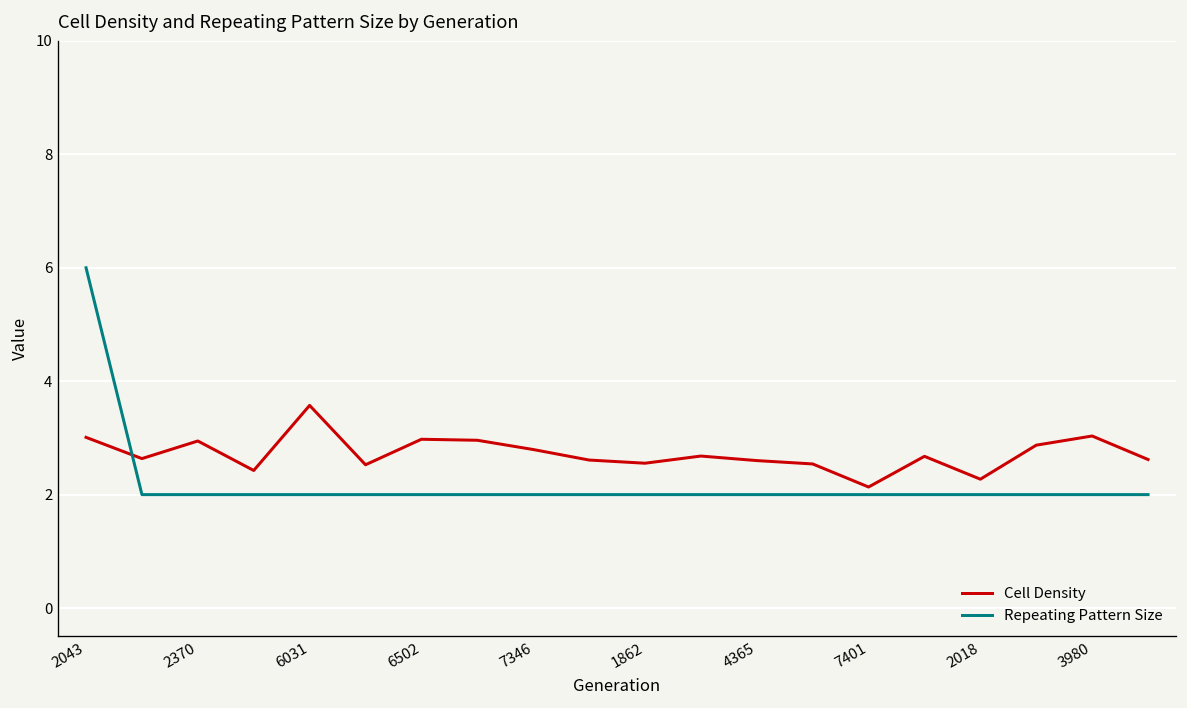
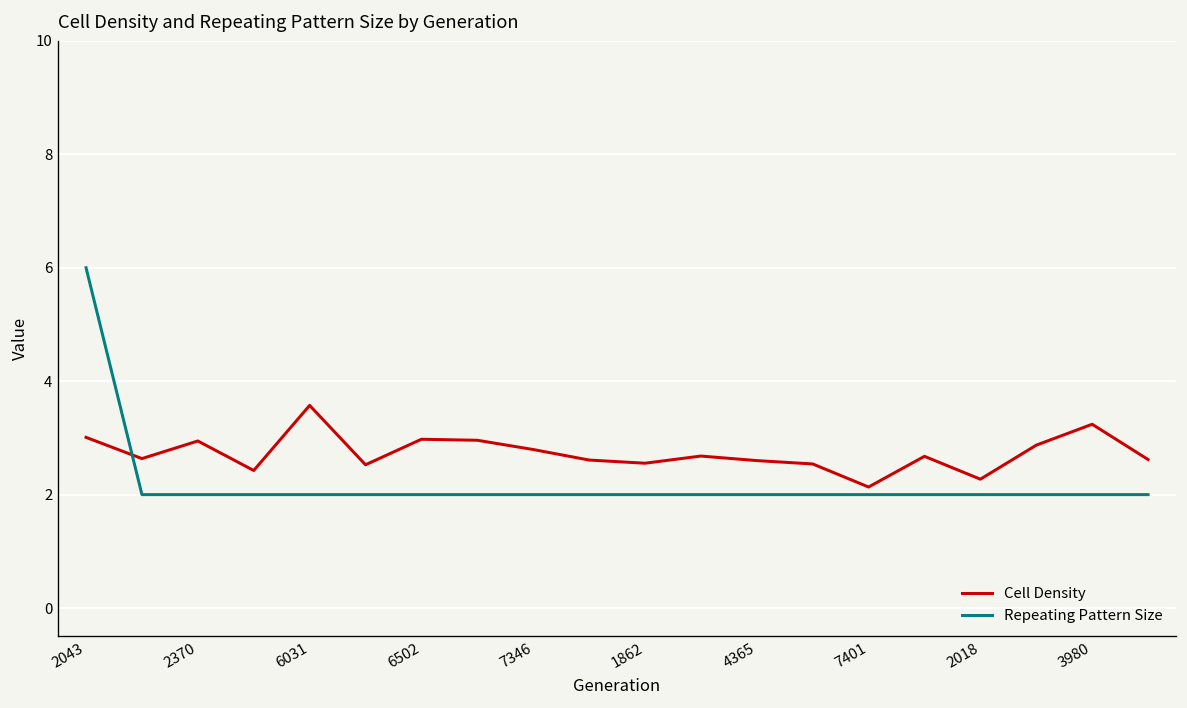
Cell Density, 3980: 3.0 -> 3.2
